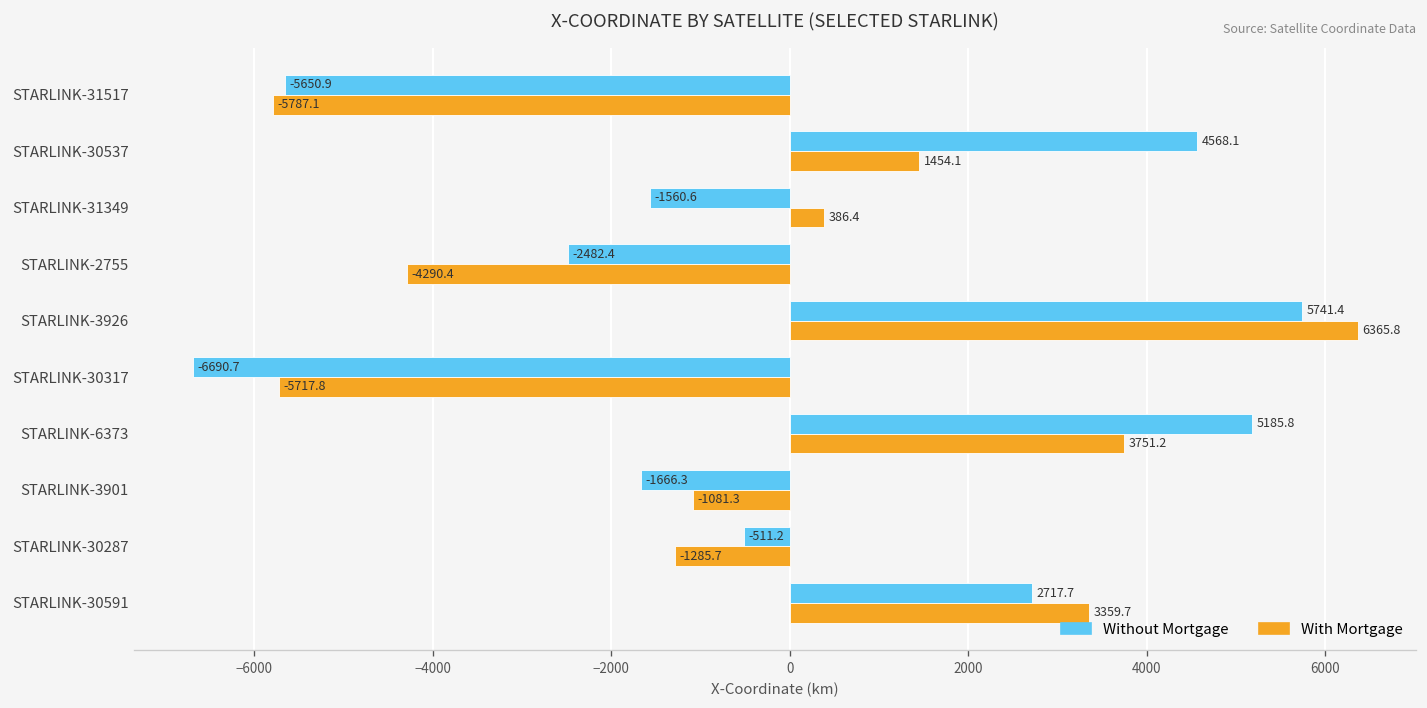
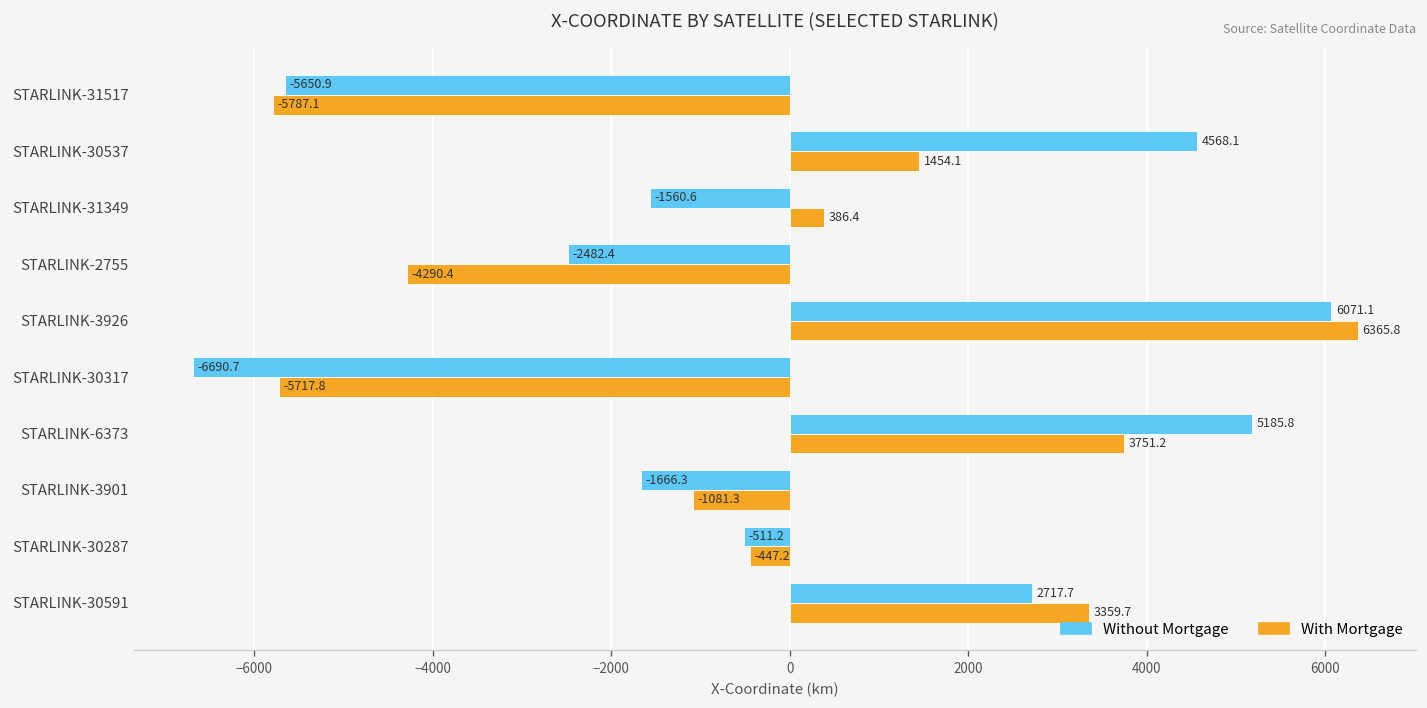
Without Mortgage, STARLINK-3926: 5741.4 -> 6071.1
With Mortgage, STARLINK-30287: -1285.7 -> -447.2
